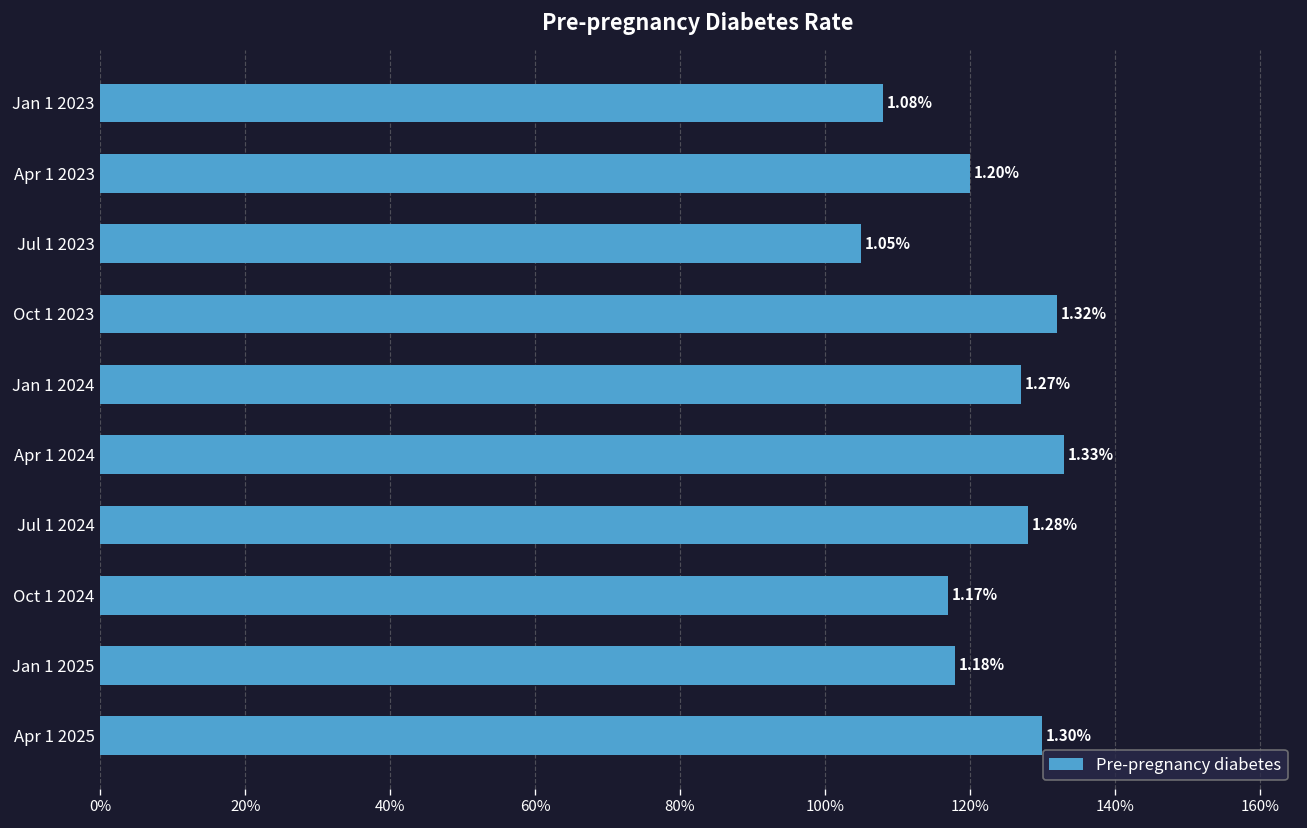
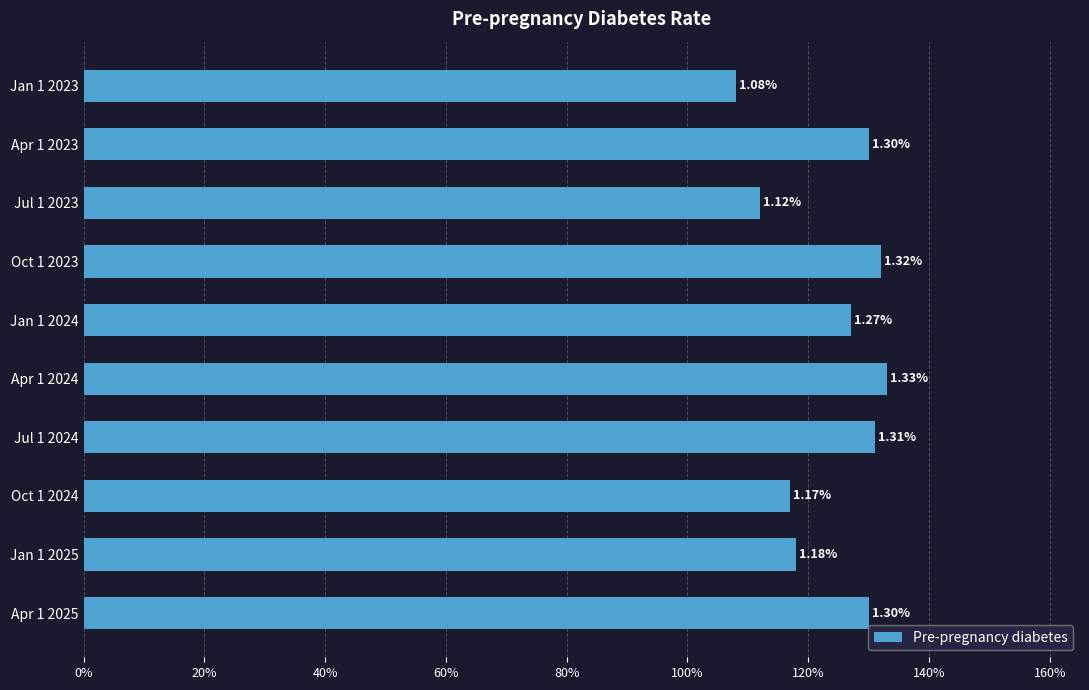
Apr 1 2023: 1.20% -> 1.30%
Jul 1 2023: 1.05% -> 1.12%
Jul 1 2024: 1.28% -> 1.31%
